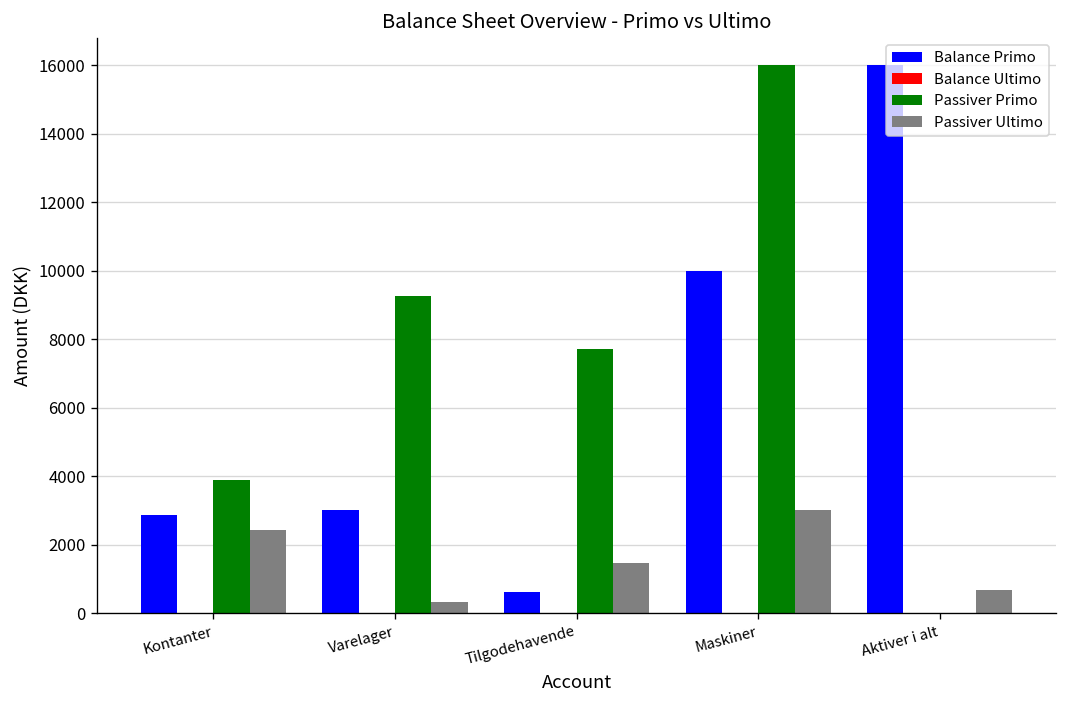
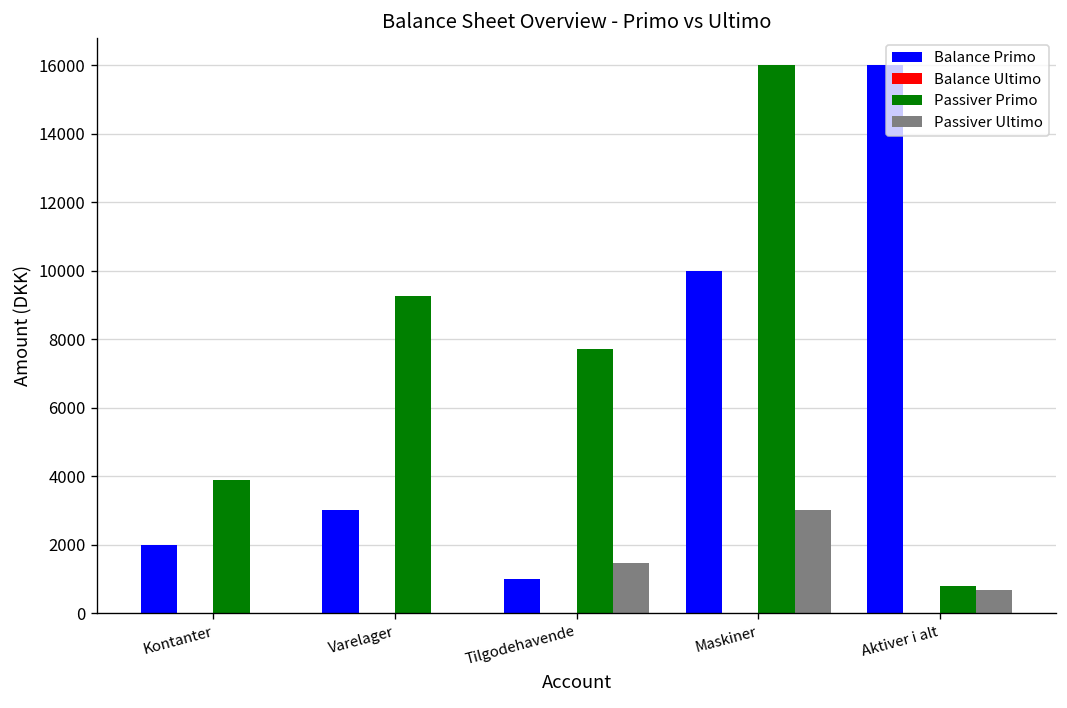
Balance Primo, Kontanter: 2900 -> 2000
Passiver Ultimo, Kontanter: 2400 -> 0
Passiver Ultimo, Varelager: 300 -> 0
Balance Primo, Tilgodehavende: 600 -> 1000
Passiver Primo, Aktiver i alt: 0 -> 800
